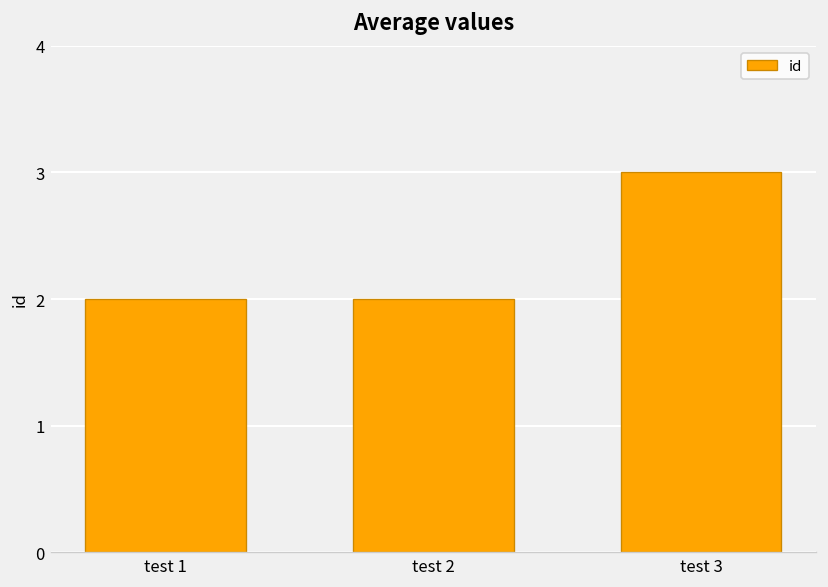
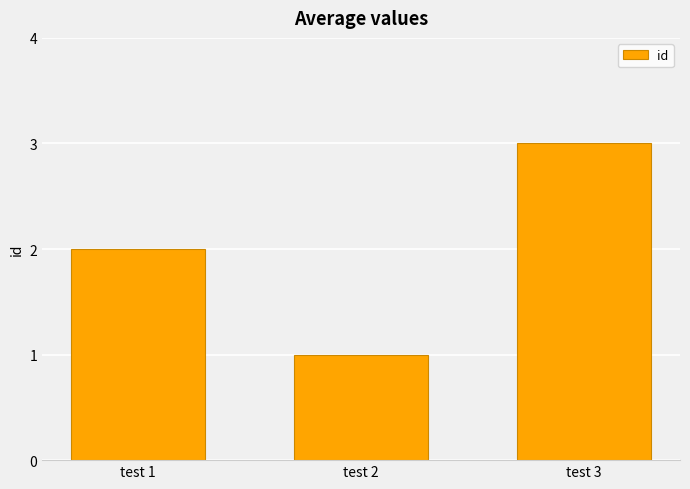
test 2: 2 -> 1
